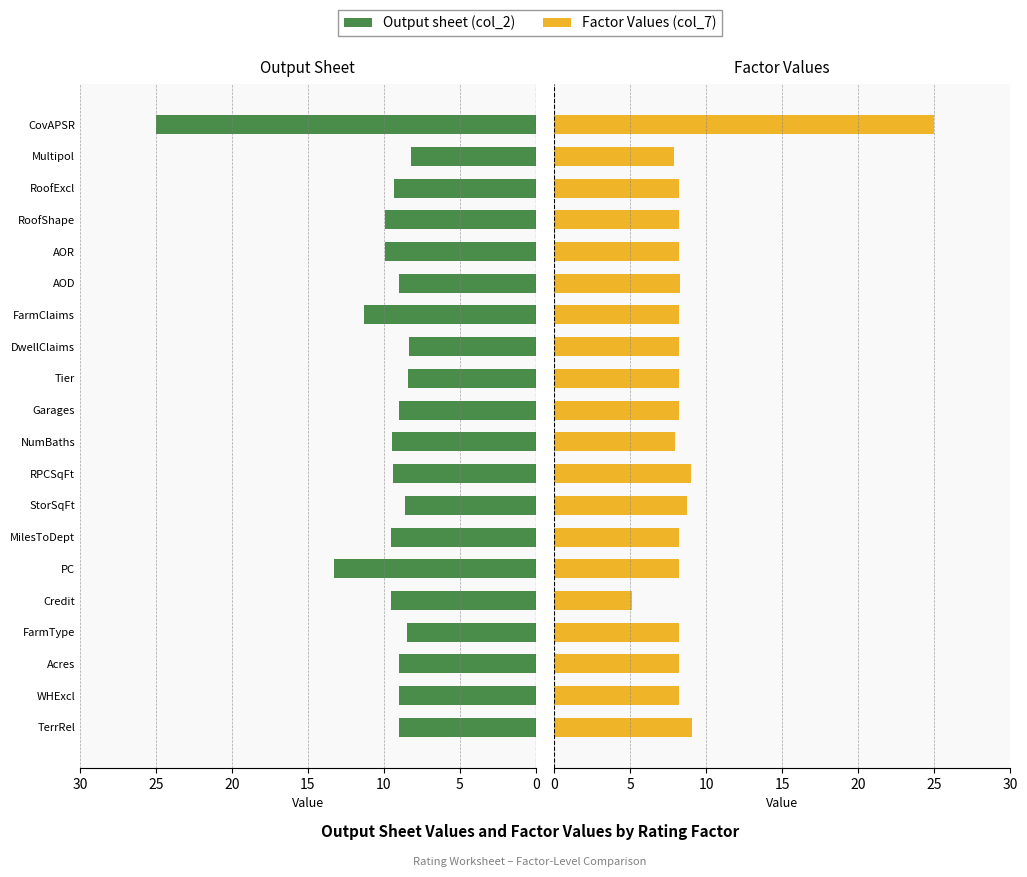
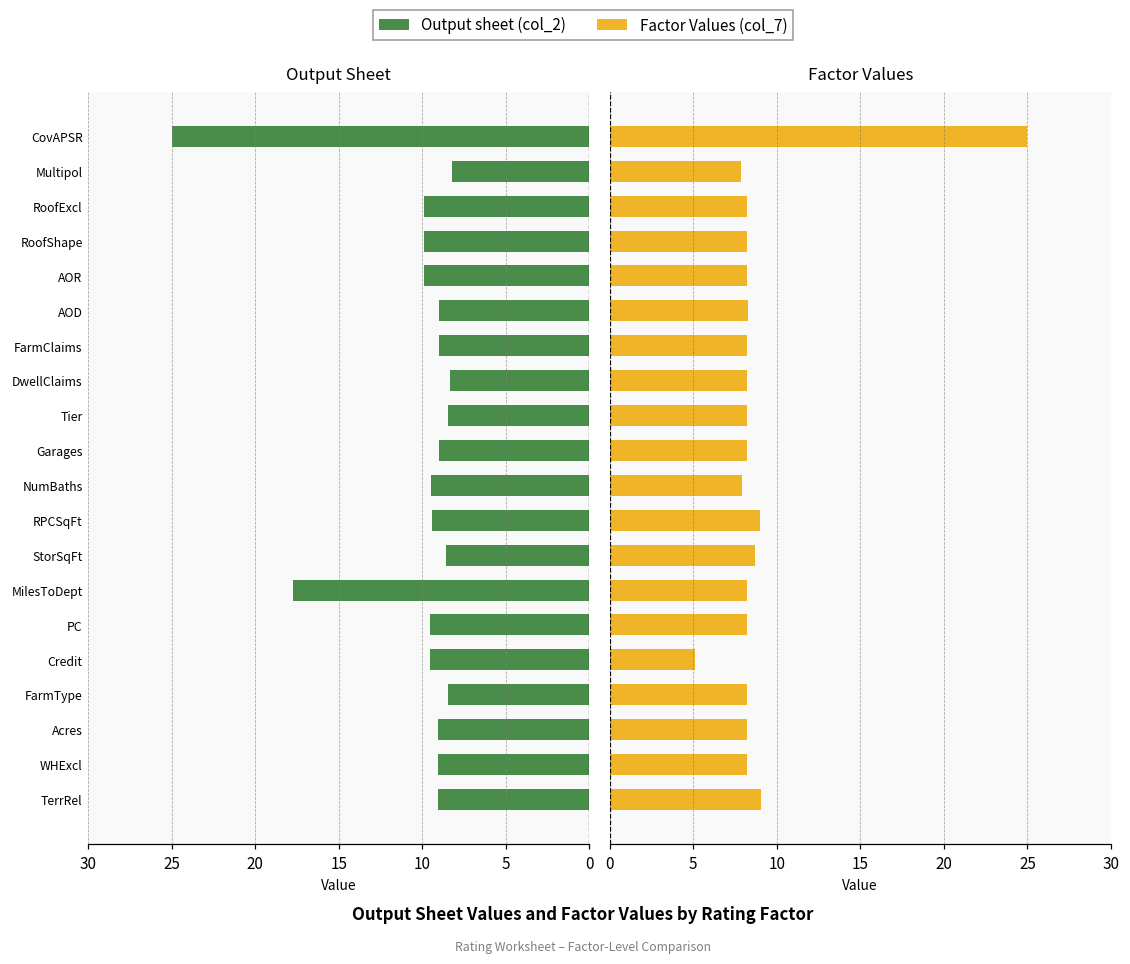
Output Sheet, RoofExcl: 9.3 -> 9.9
Output Sheet, FarmClaims: 11.3 -> 9.0
Output Sheet, MilesToDept: 9.6 -> 17.7
Output Sheet, PC: 13.3 -> 9.6
